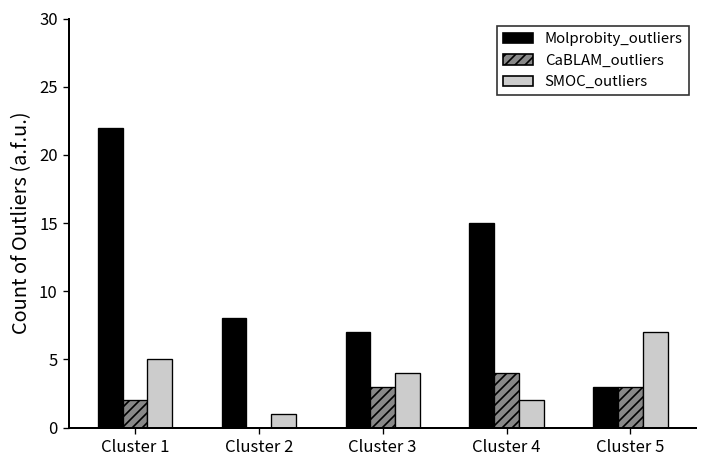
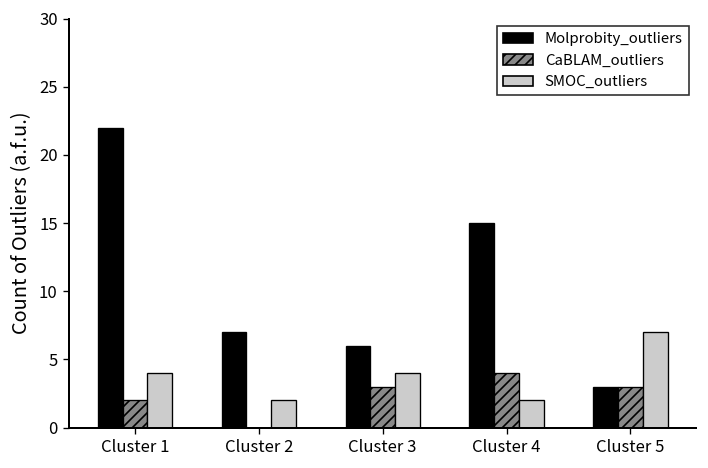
SMOC_outliers, Cluster 1: 5 -> 4
Molprobity_outliers, Cluster 2: 8 -> 7
SMOC_outliers, Cluster 2: 1 -> 2
Molprobity_outliers, Cluster 3: 7 -> 6
